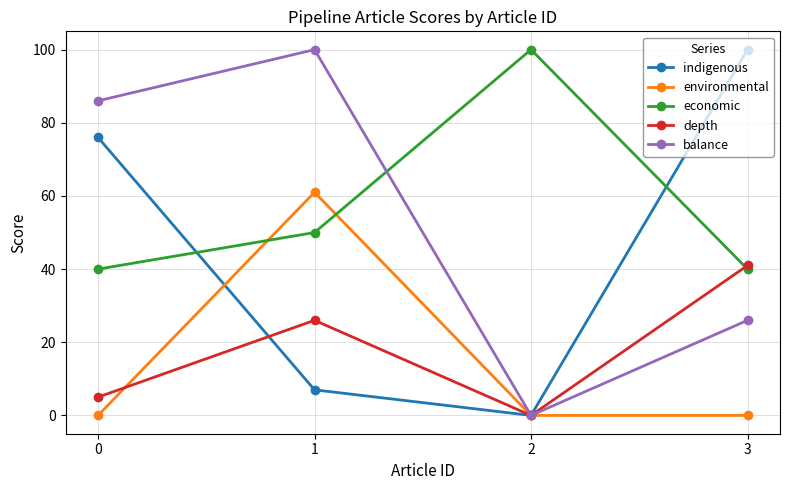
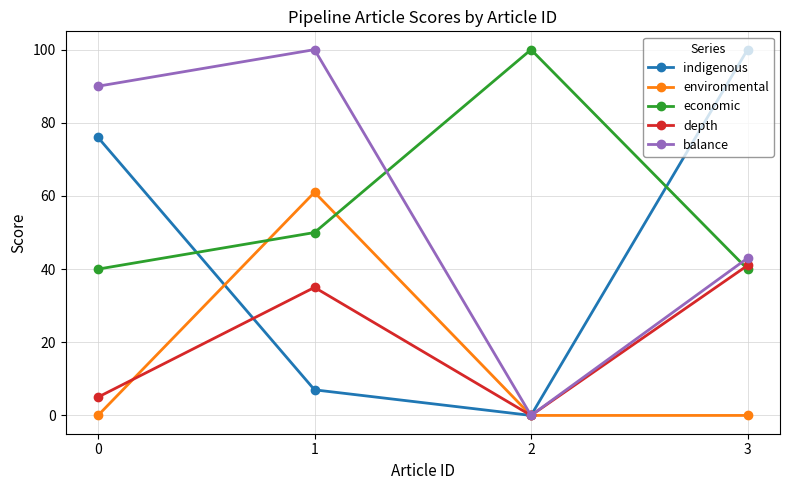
balance, 0: 86 -> 90
depth, 1: 26 -> 35
balance, 3: 26 -> 43
